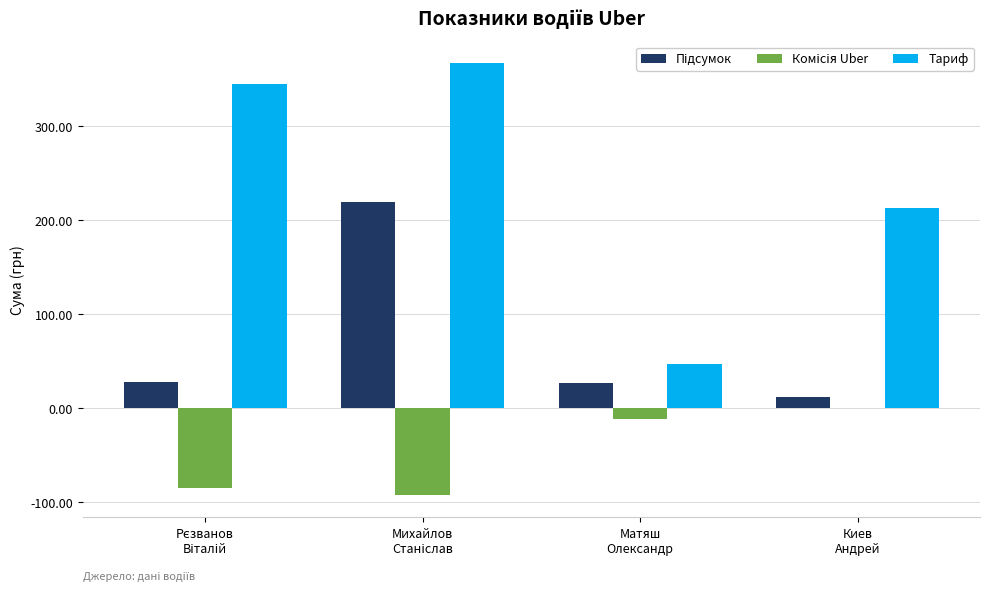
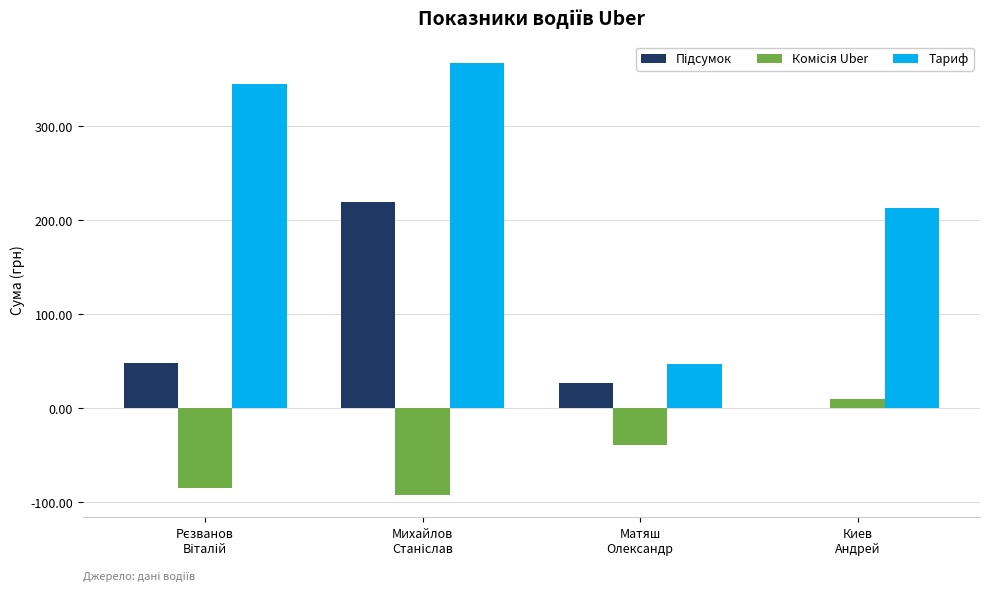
Підсумок, Рєзванов Віталій: 30 -> 50
Комісія Uber, Матяш Олександр: -10 -> -40
Підсумок, Киев Андрей: 10 -> 0
Комісія Uber, Киев Андрей: 0 -> 10
